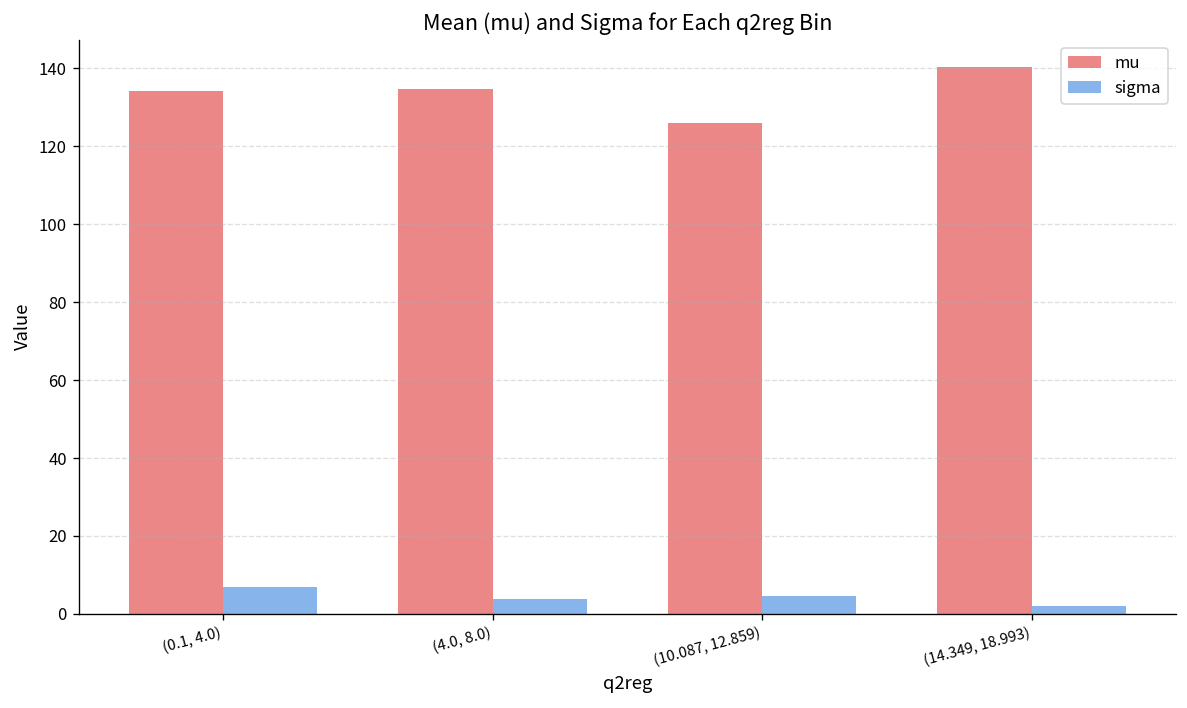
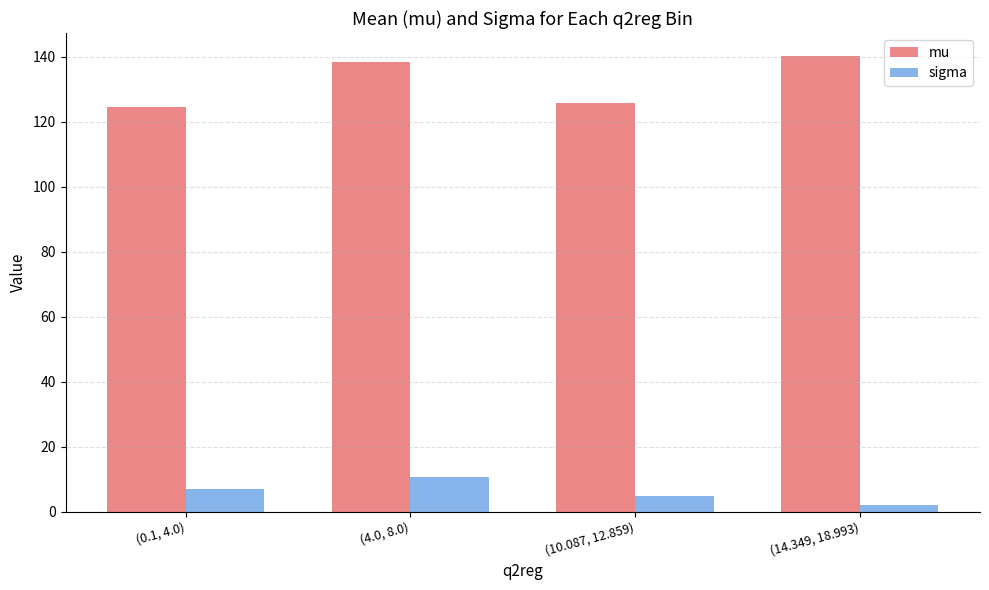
mu, (0.1, 4.0): 134 -> 125
mu, (4.0, 8.0): 135 -> 138
sigma, (4.0, 8.0): 4 -> 11
